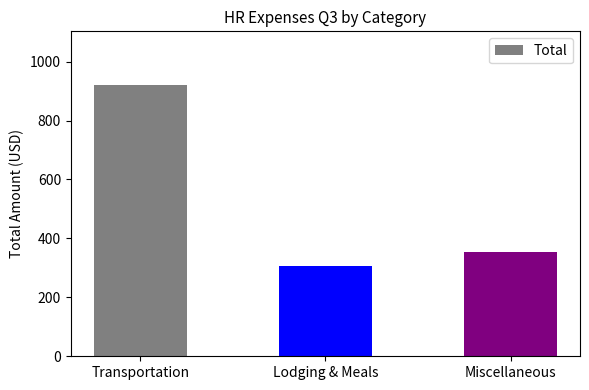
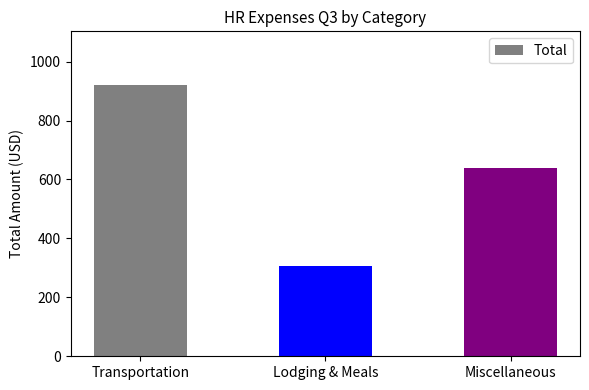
Miscellaneous: 350 -> 640
